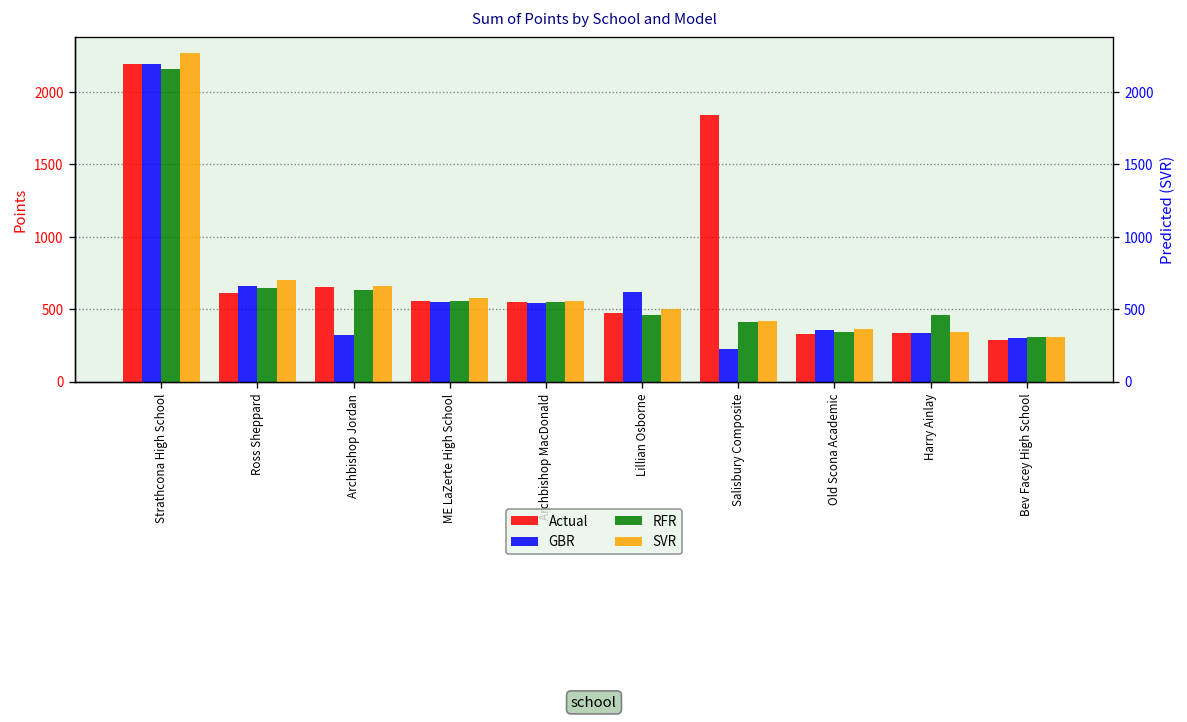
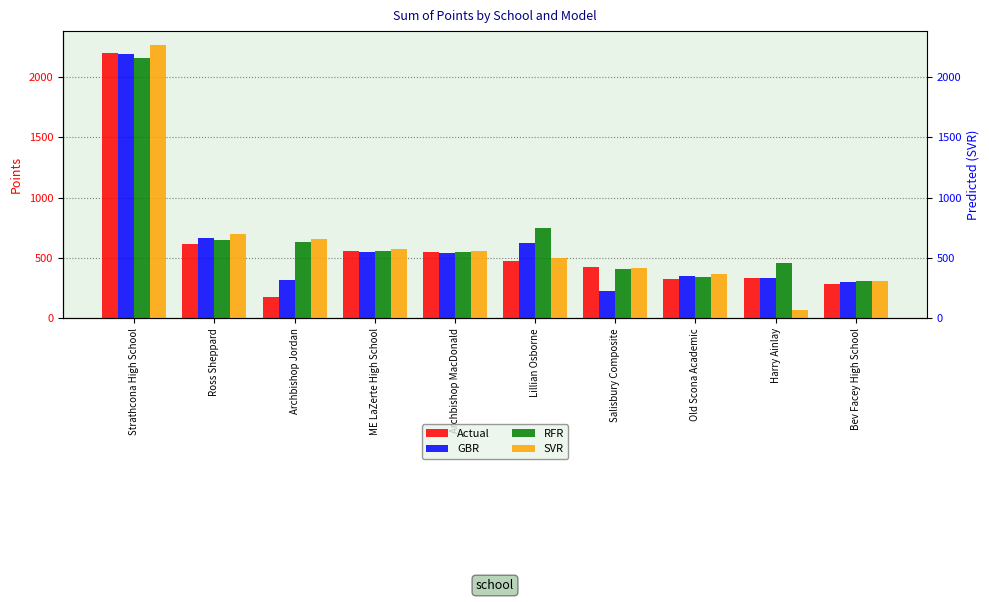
Actual, Archbishop Jordan: 650 -> 180
RFR, Lillian Osborne: 460 -> 750
Actual, Salisbury Composite: 1840 -> 430
SVR, Harry Ainlay: 340 -> 70
